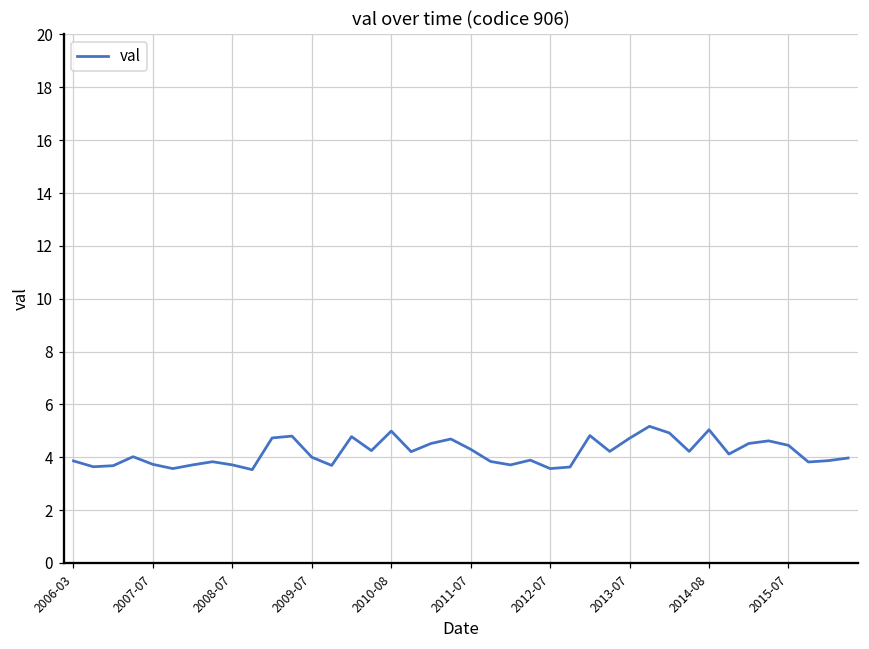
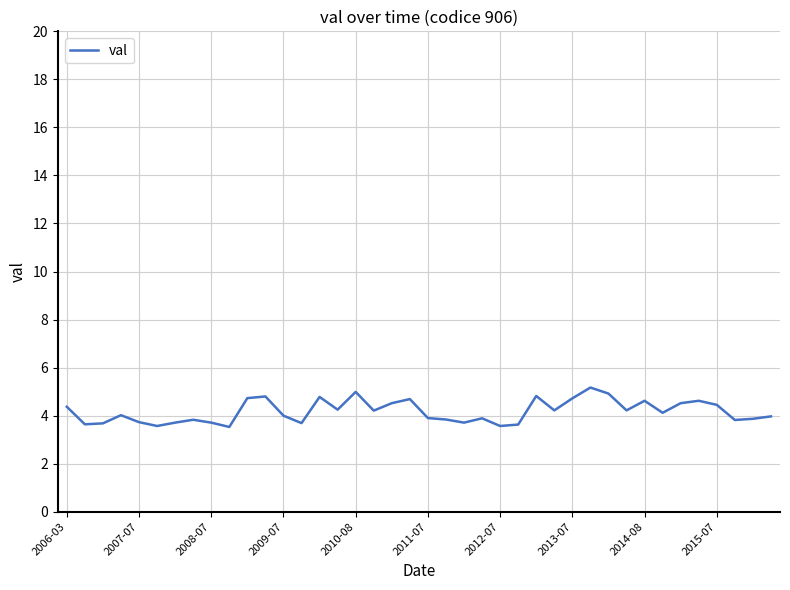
2006-03: 3.9 -> 4.4
2011-07: 4.3 -> 3.9
2014-08: 5.0 -> 4.6
